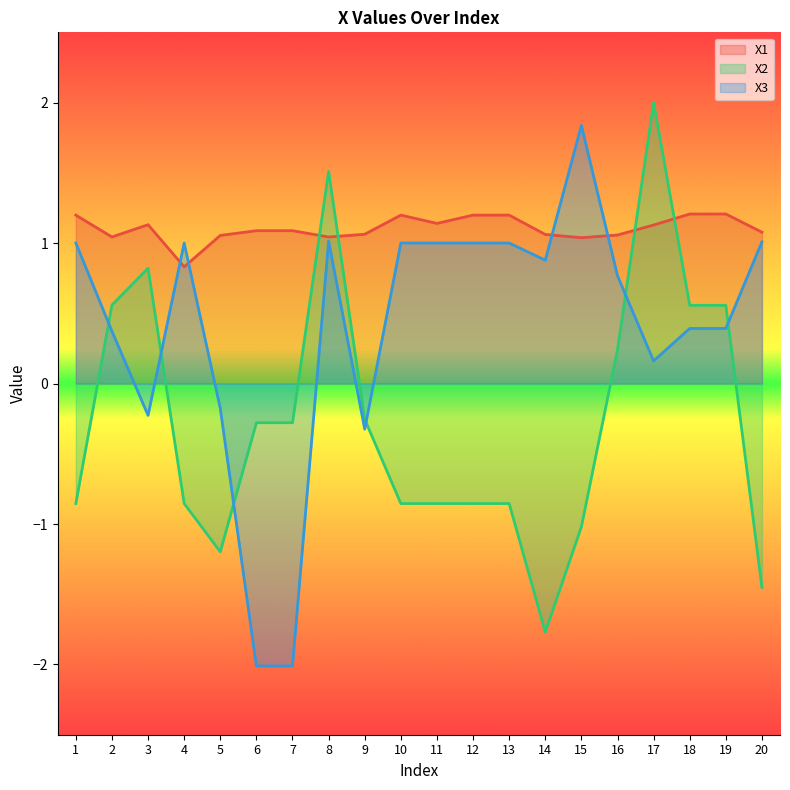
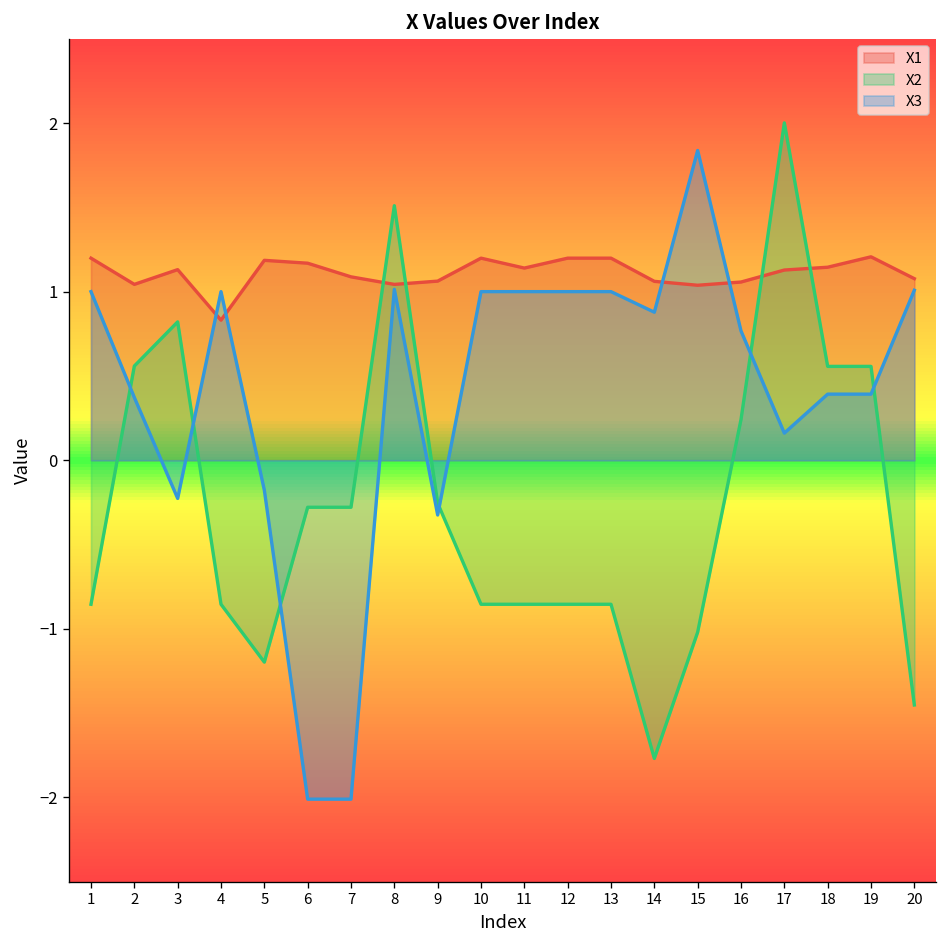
X1, 5: 1.05 -> 1.19
X1, 6: 1.09 -> 1.17
X1, 18: 1.21 -> 1.14
